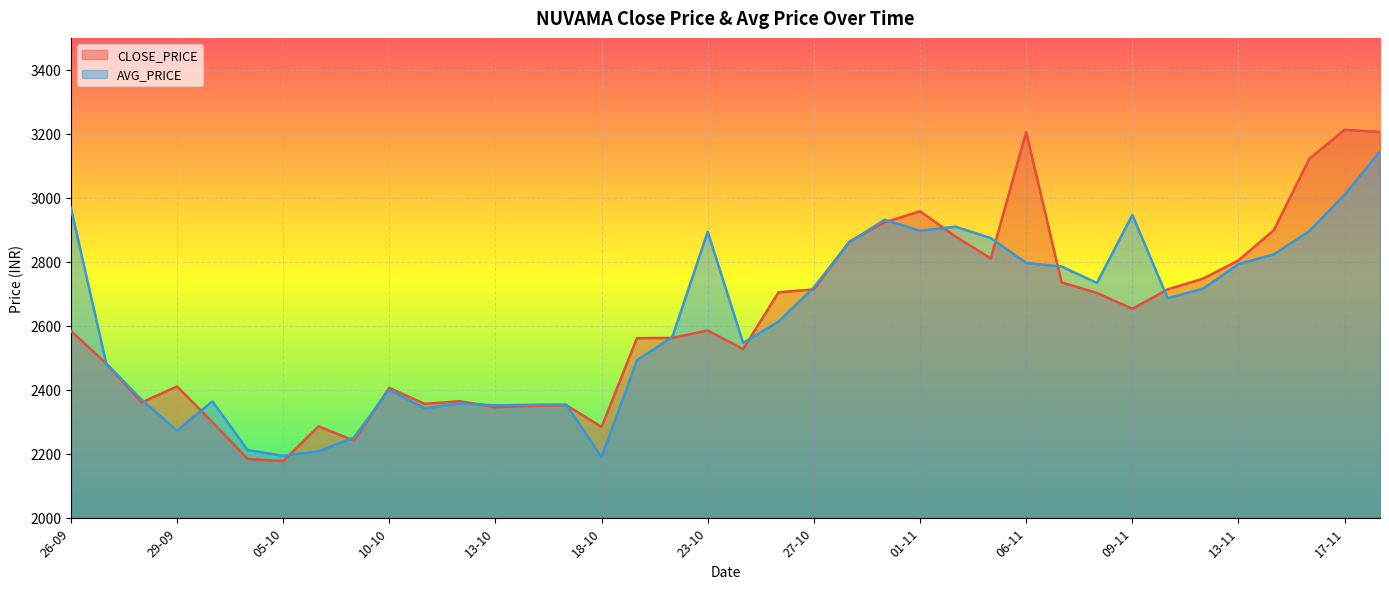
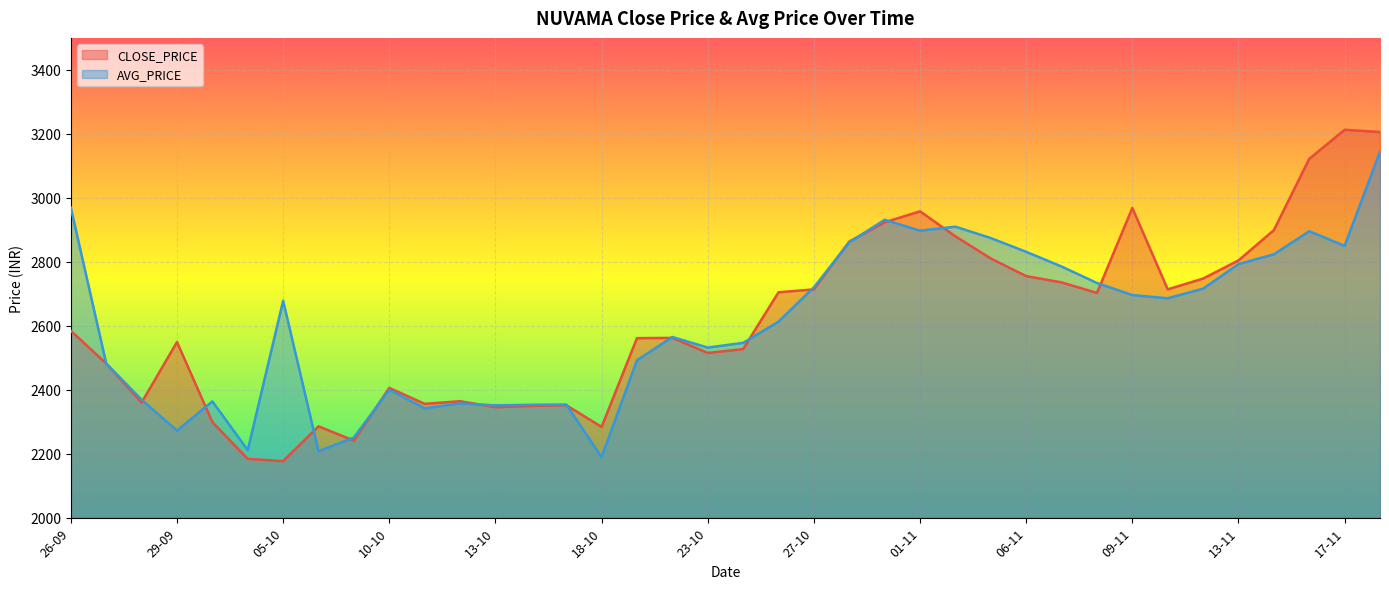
CLOSE_PRICE, 29-09: 2410 -> 2550
AVG_PRICE, 05-10: 2190 -> 2680
CLOSE_PRICE, 23-10: 2590 -> 2510
AVG_PRICE, 23-10: 2890 -> 2530
CLOSE_PRICE, 06-11: 3210 -> 2760
AVG_PRICE, 06-11: 2800 -> 2830
CLOSE_PRICE, 09-11: 2650 -> 2970
AVG_PRICE, 09-11: 2950 -> 2700
AVG_PRICE, 17-11: 3010 -> 2850
